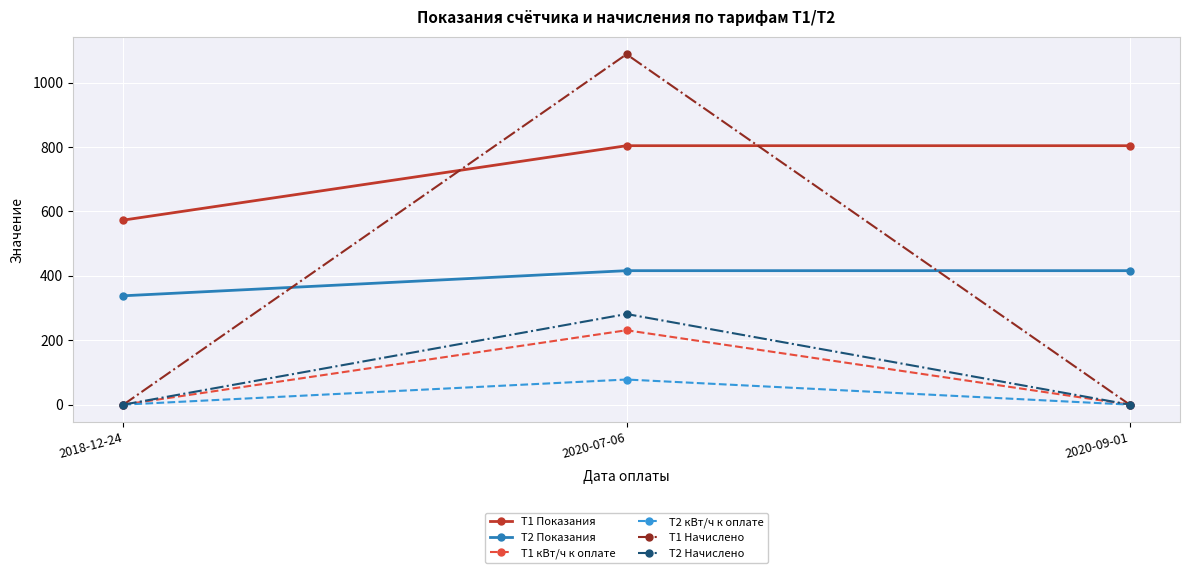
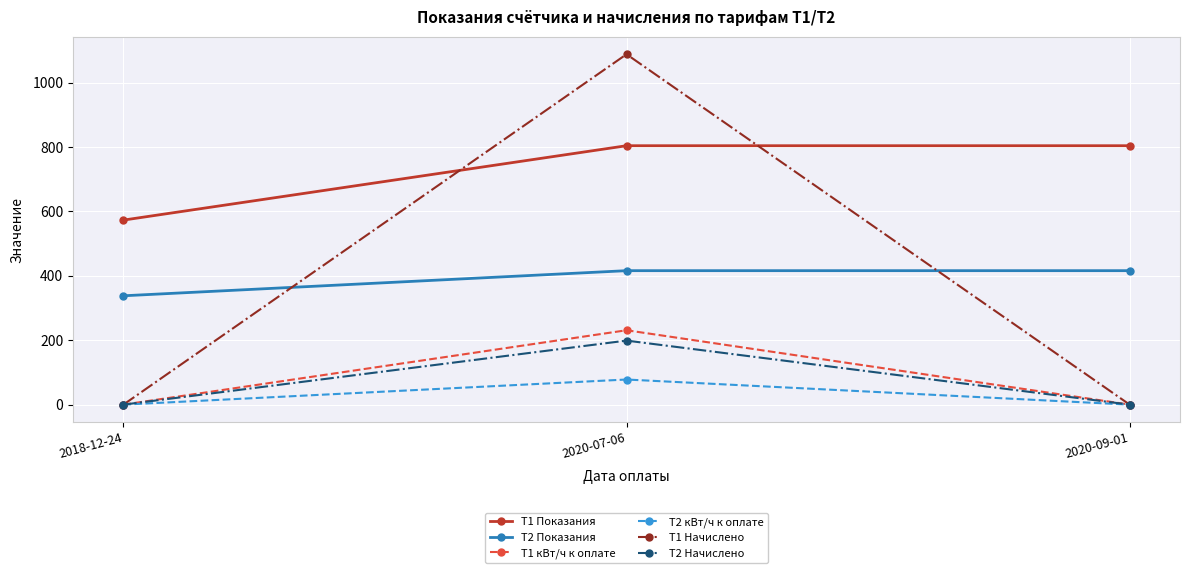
T2 Начислено, 2020-07-06: 280 -> 200
